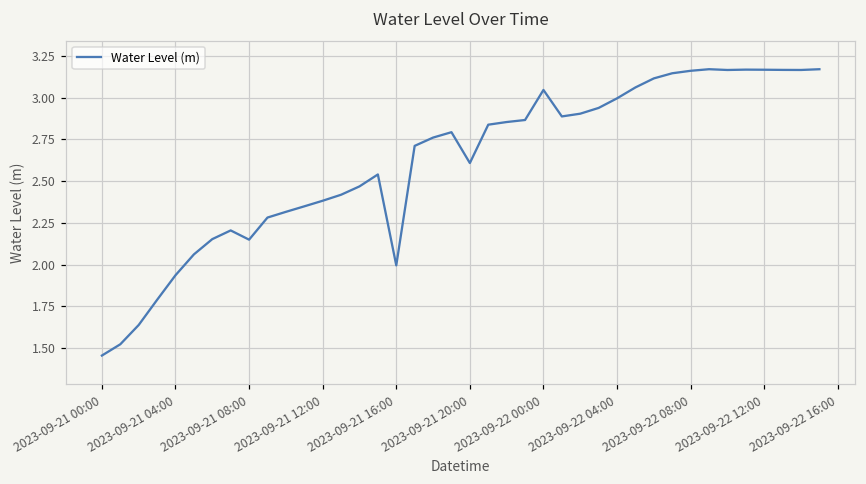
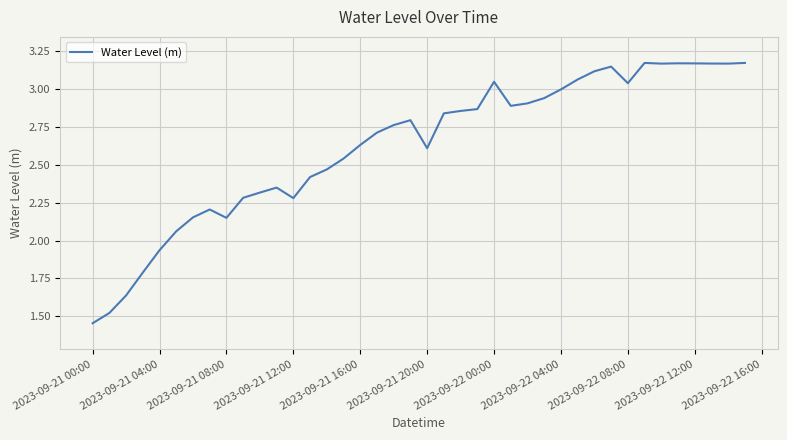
2023-09-21 12:00: 2.38 -> 2.28
2023-09-21 16:00: 2.00 -> 2.63
2023-09-22 08:00: 3.16 -> 3.04
